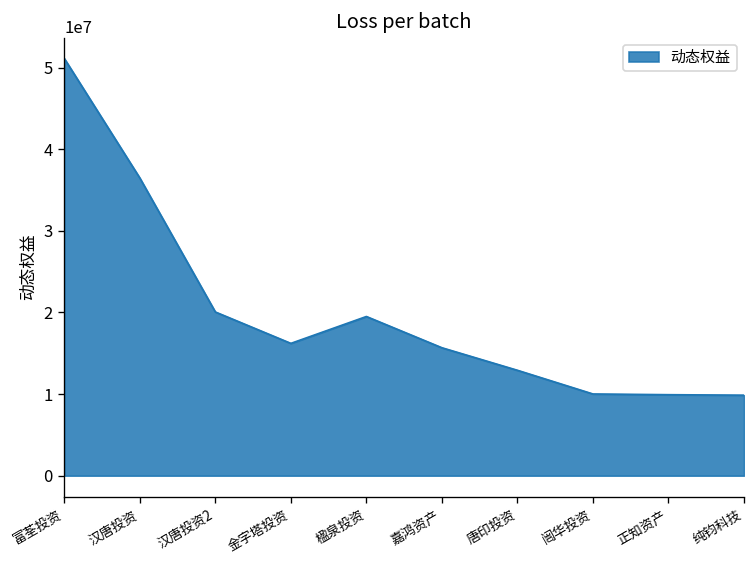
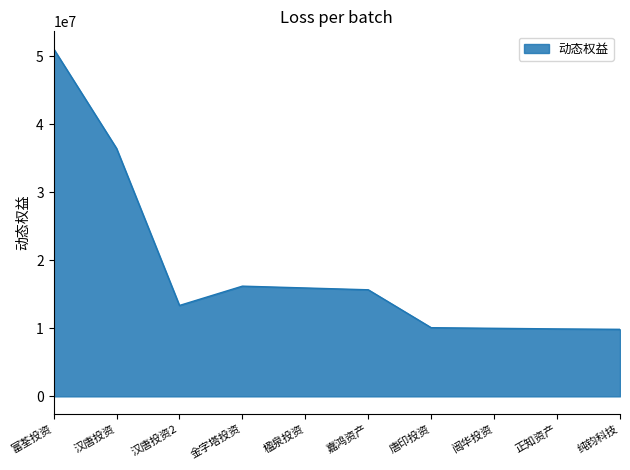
汉唐投资2: 20000000 -> 13000000
楹泉投资: 20000000 -> 16000000
唐印投资: 13000000 -> 10000000
